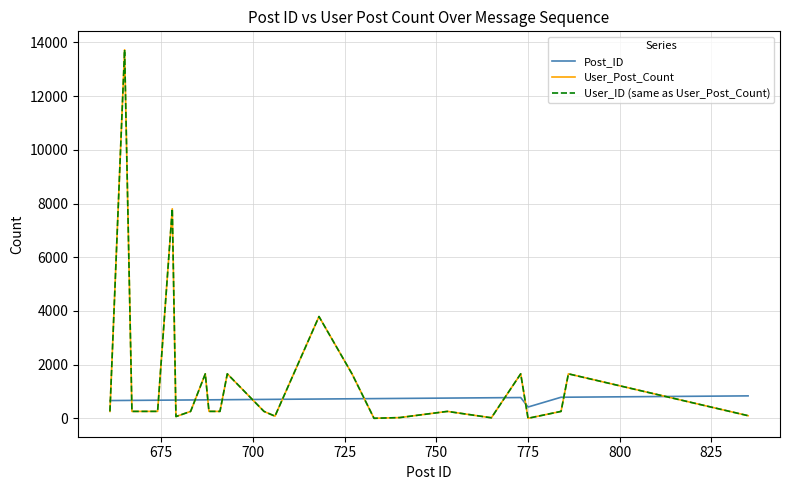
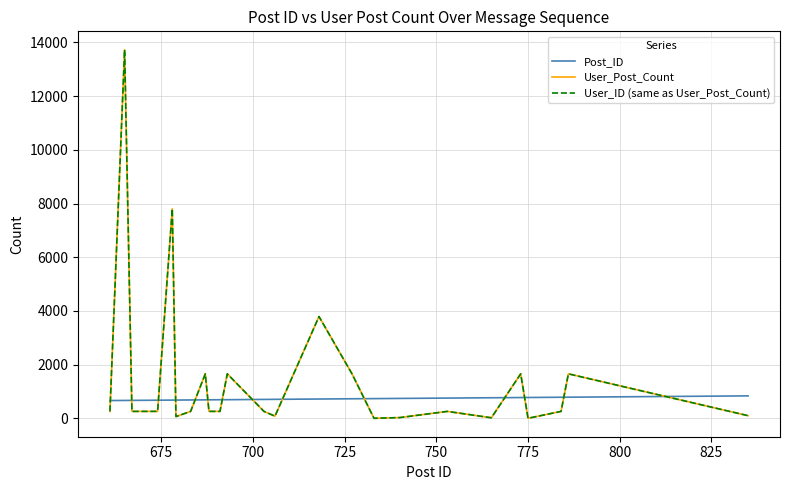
Post_ID, 775: 400 -> 800
